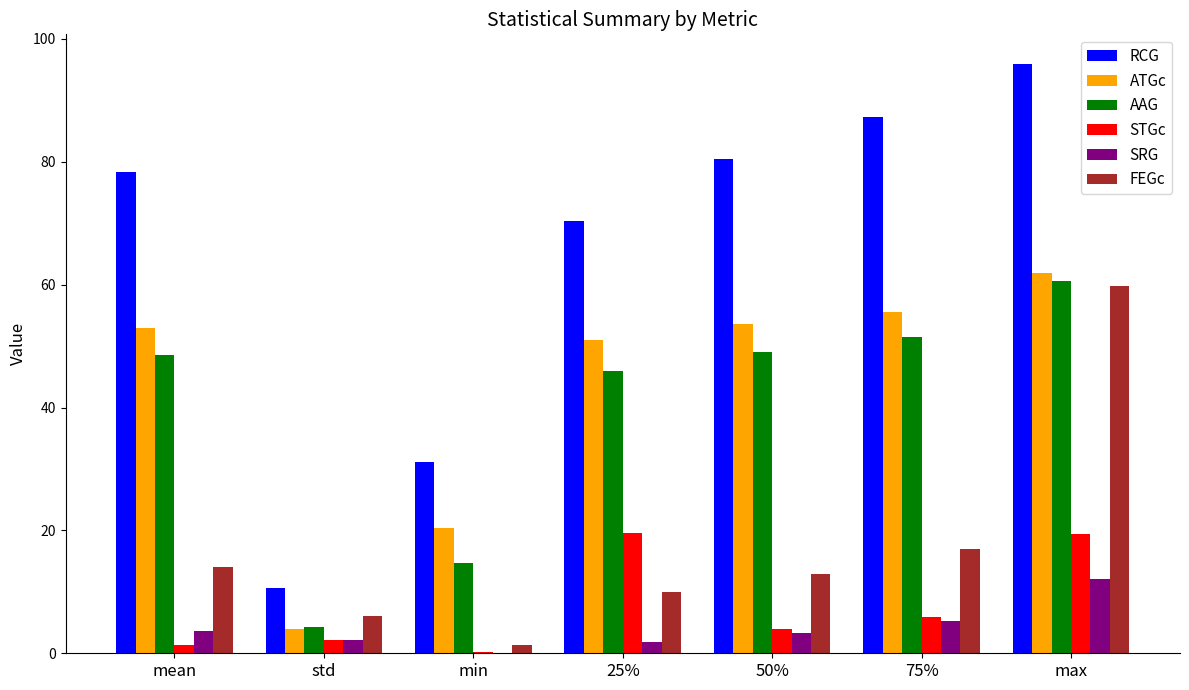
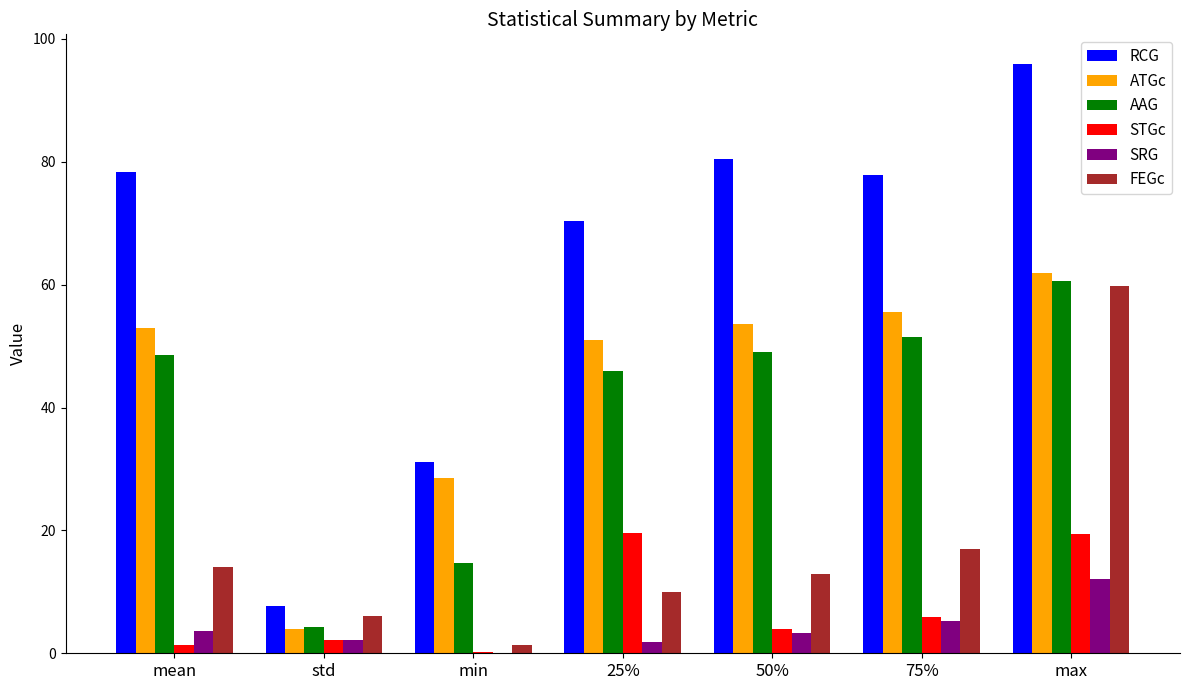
RCG, std: 11 -> 8
ATGc, min: 20 -> 29
RCG, 75%: 87 -> 78
